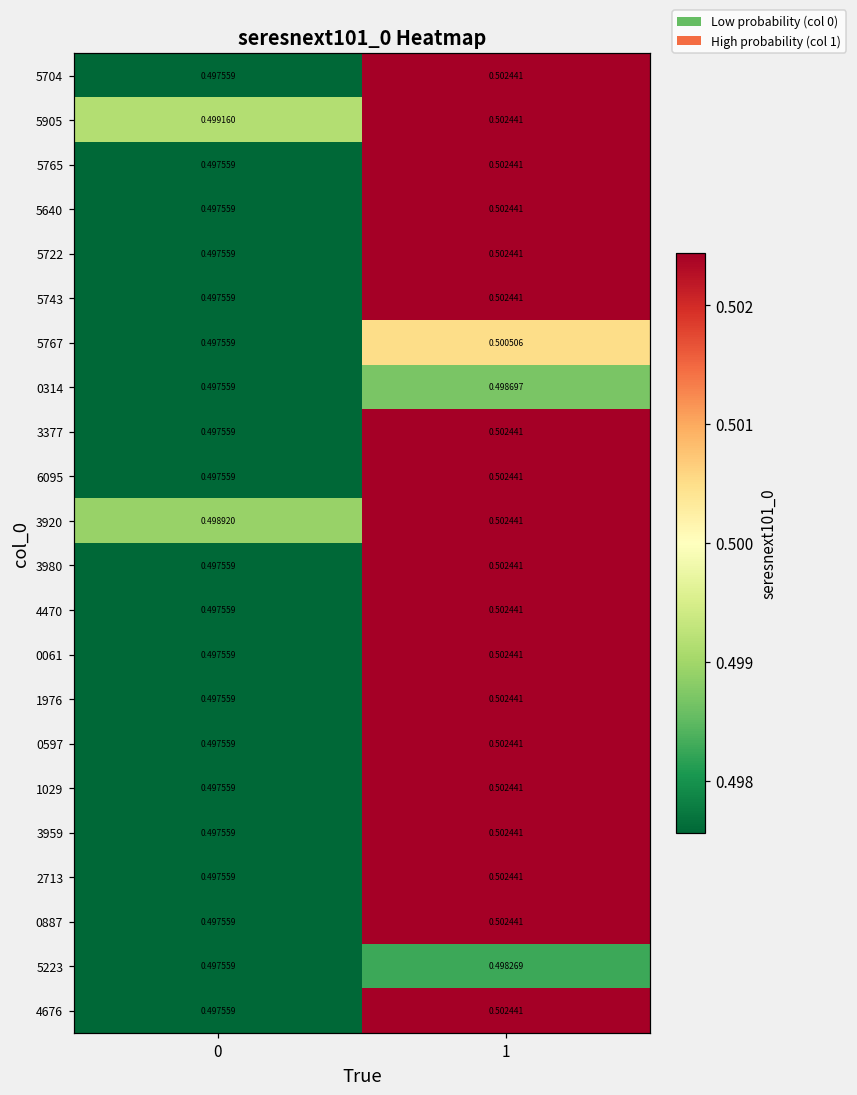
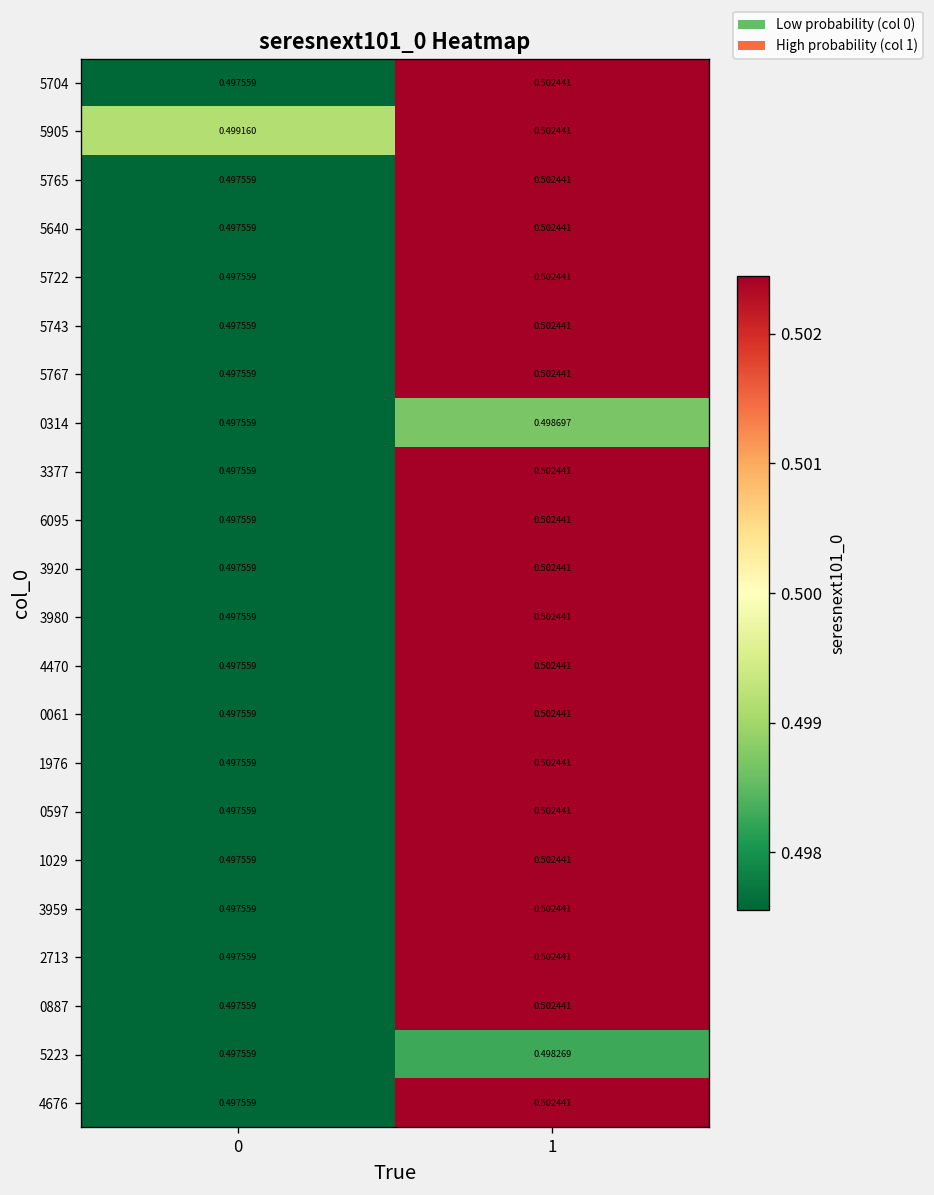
5767, 1: 0.500506 -> 0.502441
3920, 0: 0.498920 -> 0.497559
